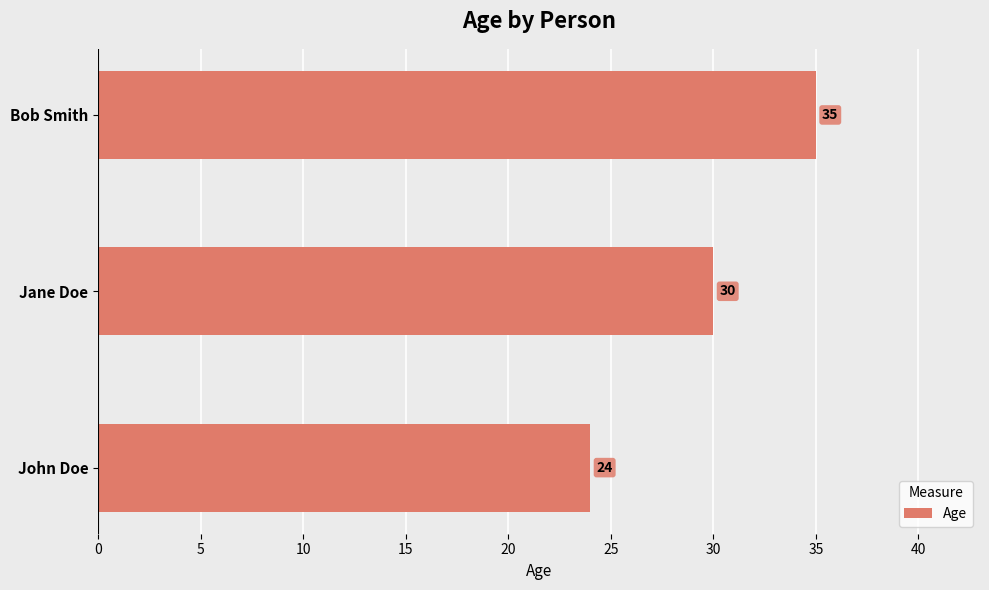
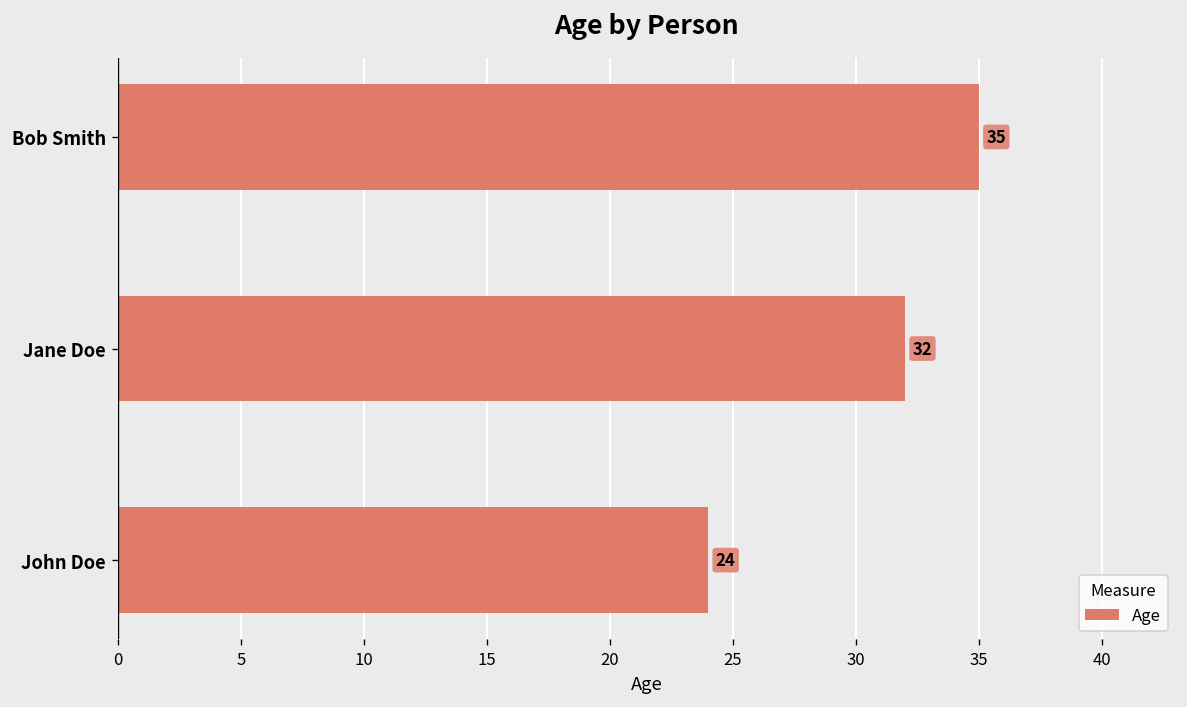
Jane Doe: 30 -> 32
